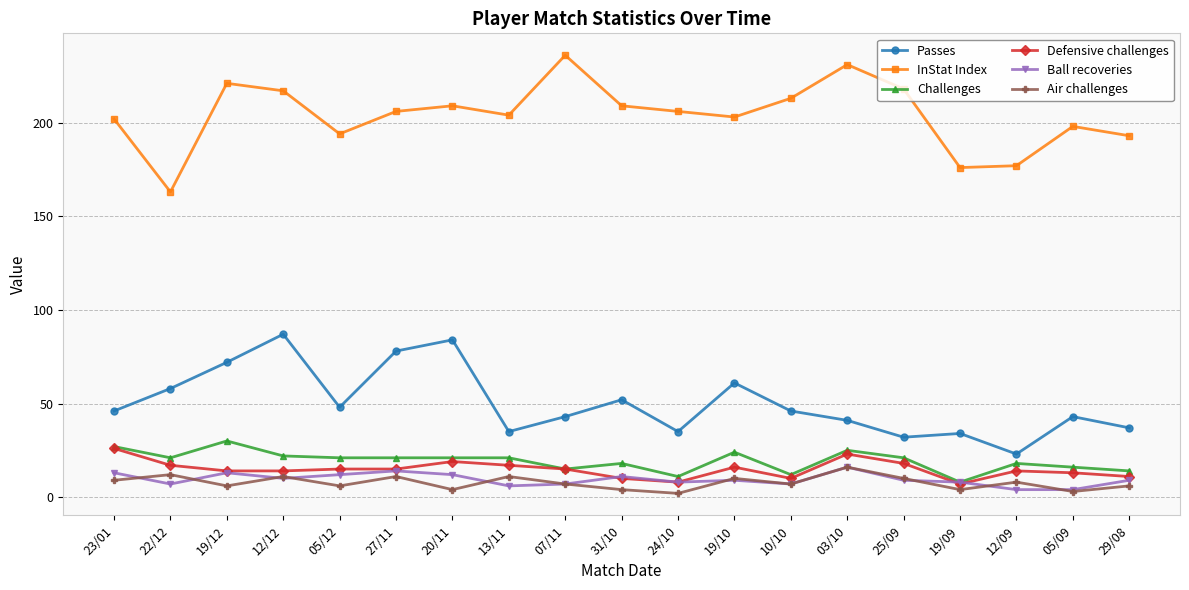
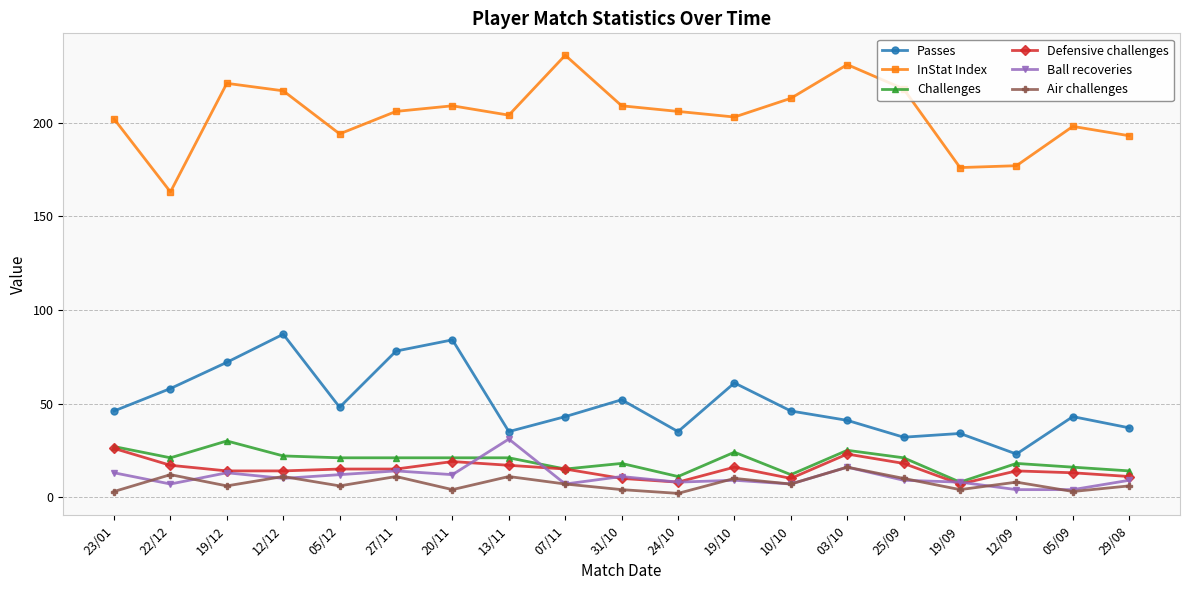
Air challenges, 23/01: 9 -> 3
Ball recoveries, 13/11: 6 -> 31
